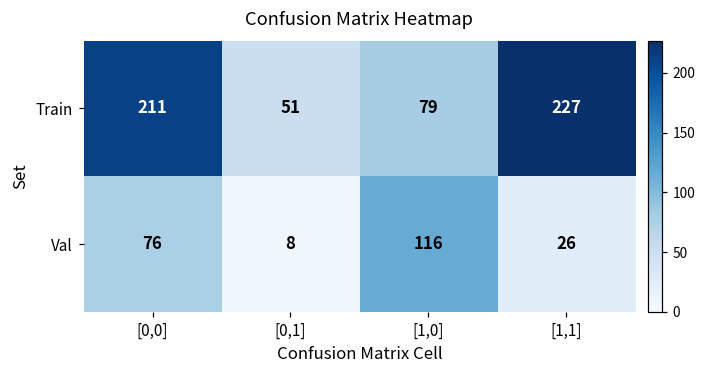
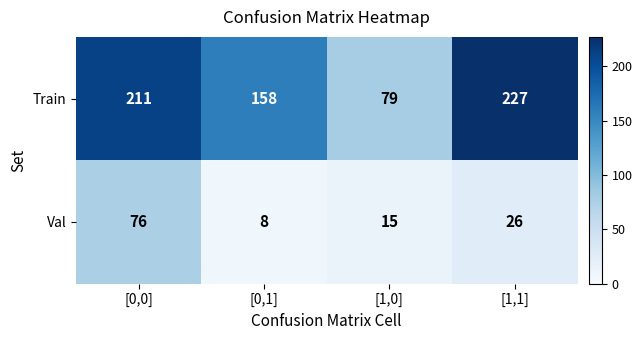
Train, [0,1]: 51 -> 158
Val, [1,0]: 116 -> 15
